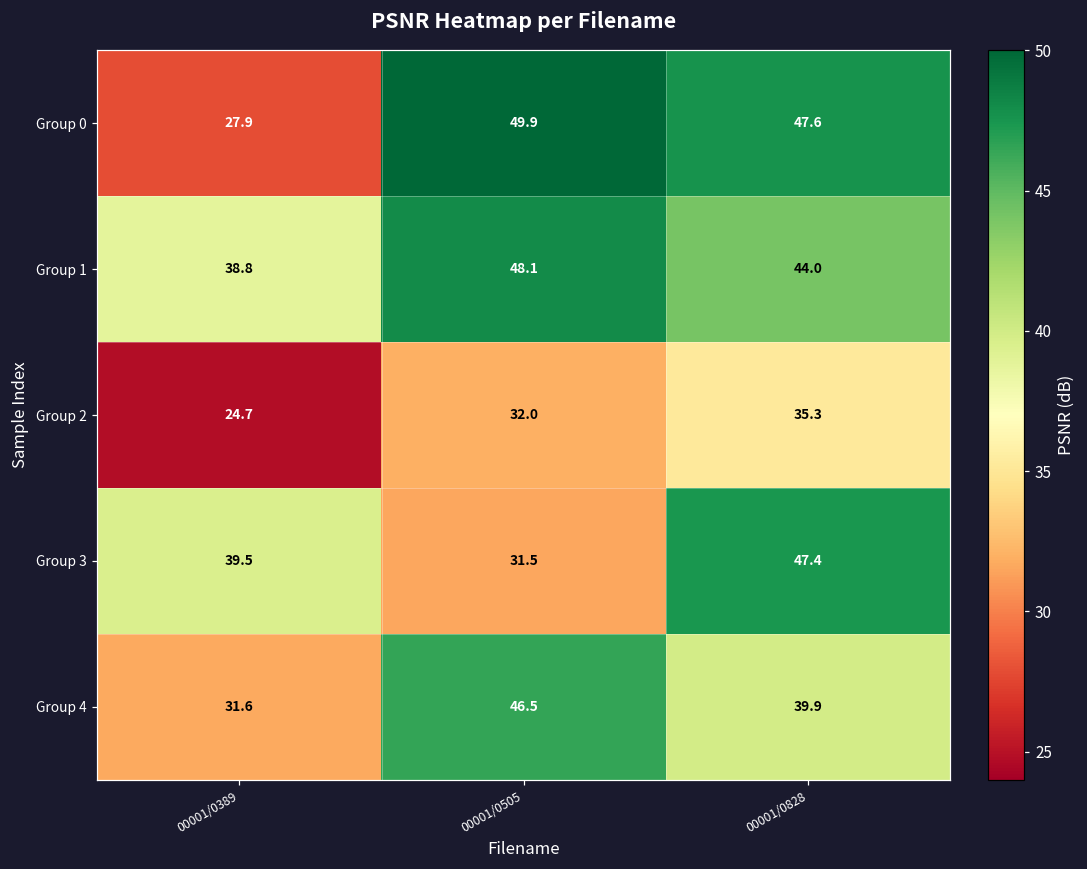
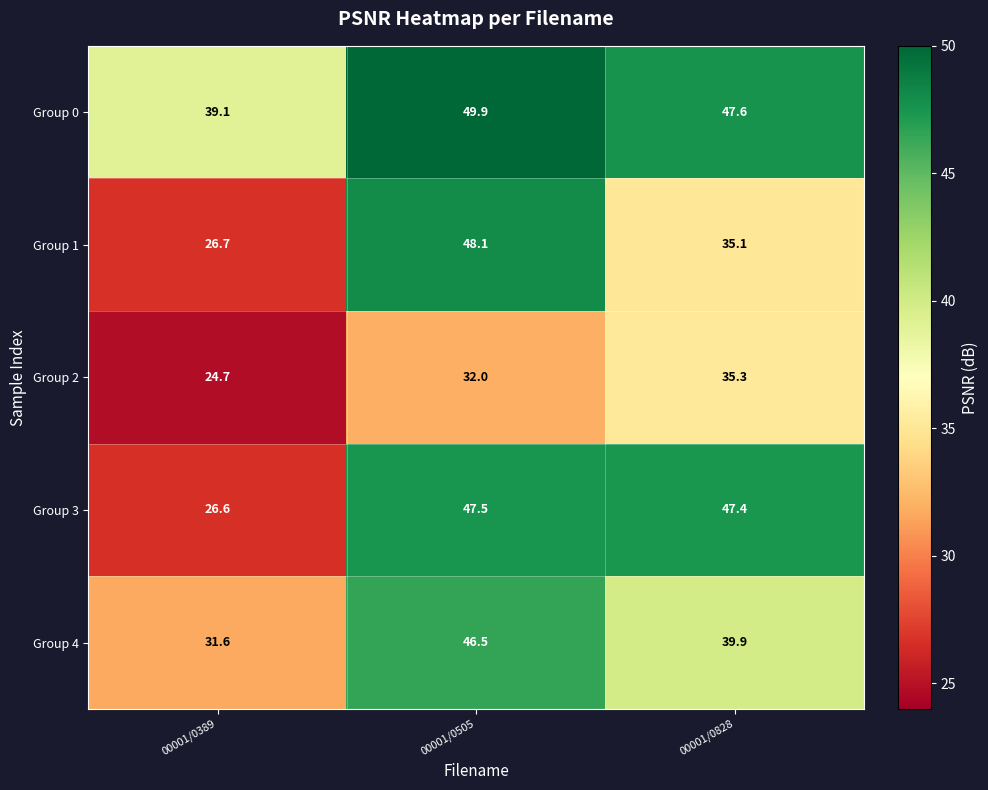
Group 0, 00001/0389: 27.9 -> 39.1
Group 1, 00001/0389: 38.8 -> 26.7
Group 1, 00001/0828: 44.0 -> 35.1
Group 3, 00001/0389: 39.5 -> 26.6
Group 3, 00001/0505: 31.5 -> 47.5
